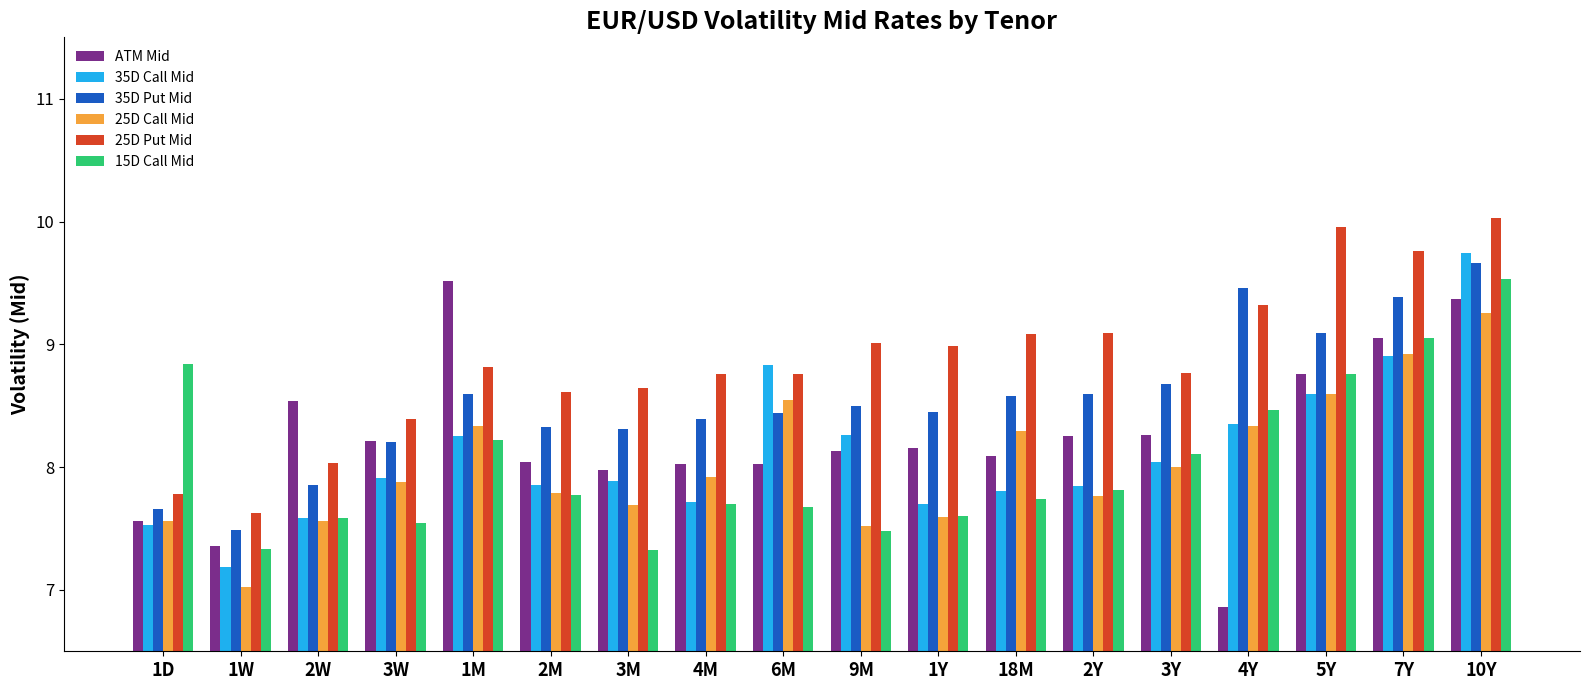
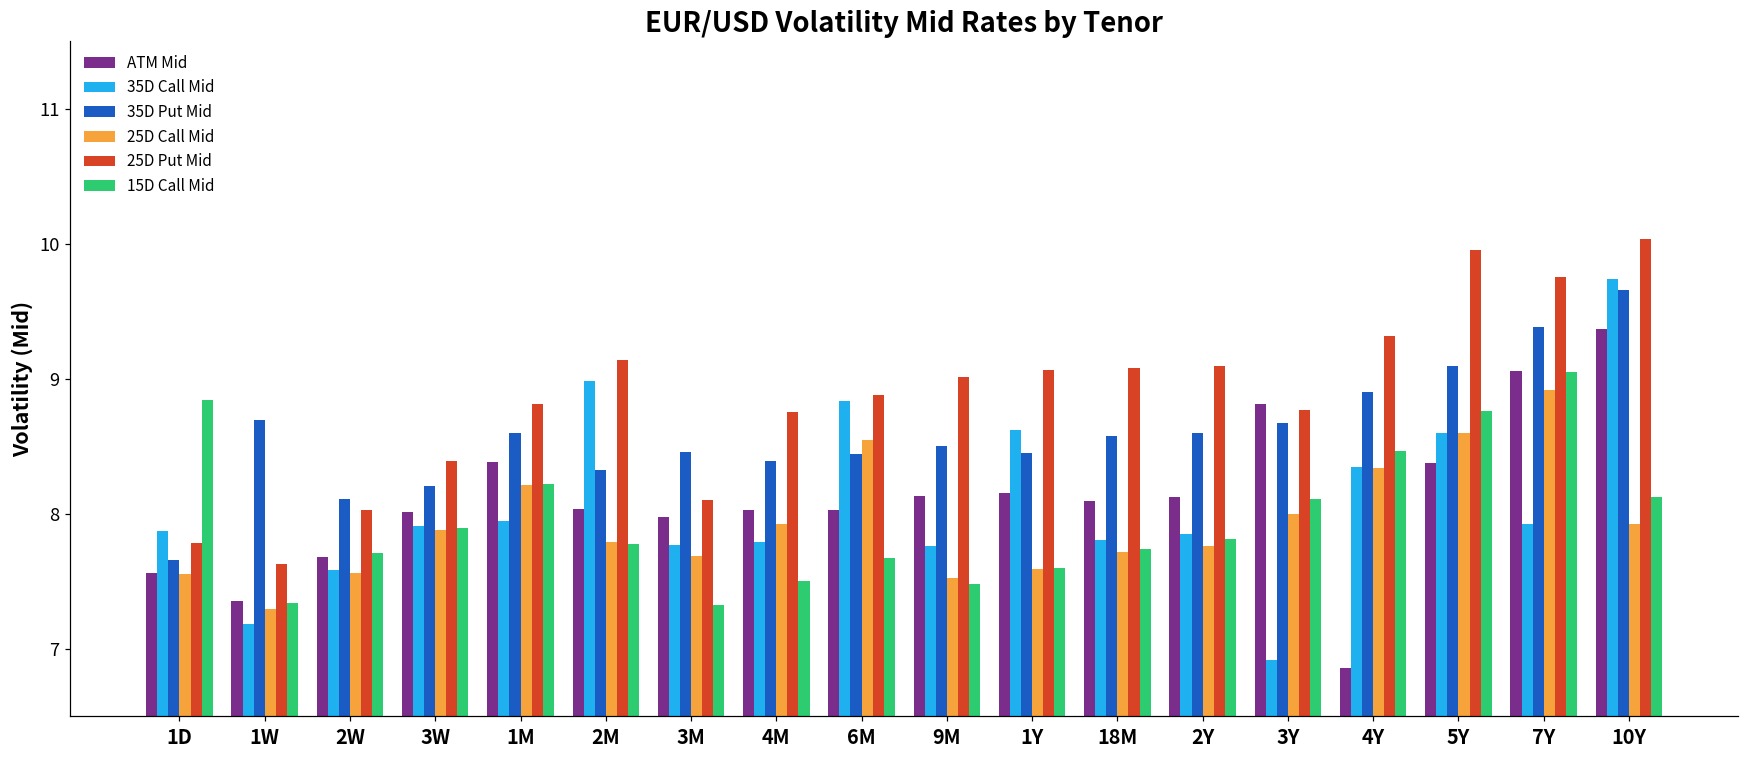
35D Call Mid, 1D: 7.53 -> 7.87
35D Put Mid, 1W: 7.49 -> 8.69
25D Call Mid, 1W: 7.03 -> 7.30
ATM Mid, 2W: 8.54 -> 7.68
35D Put Mid, 2W: 7.85 -> 8.11
15D Call Mid, 2W: 7.58 -> 7.71
ATM Mid, 3W: 8.21 -> 8.02
15D Call Mid, 3W: 7.55 -> 7.89
ATM Mid, 1M: 9.51 -> 8.38
35D Call Mid, 1M: 8.25 -> 7.95
25D Call Mid, 1M: 8.33 -> 8.22
35D Call Mid, 2M: 7.86 -> 8.98
25D Put Mid, 2M: 8.61 -> 9.14
35D Call Mid, 3M: 7.89 -> 7.77
35D Put Mid, 3M: 8.31 -> 8.46
25D Put Mid, 3M: 8.64 -> 8.10
35D Call Mid, 4M: 7.72 -> 7.79
15D Call Mid, 4M: 7.70 -> 7.50
25D Put Mid, 6M: 8.76 -> 8.88
35D Call Mid, 9M: 8.26 -> 7.77
35D Call Mid, 1Y: 7.70 -> 8.62
25D Put Mid, 1Y: 8.99 -> 9.06
25D Call Mid, 18M: 8.30 -> 7.72
ATM Mid, 2Y: 8.25 -> 8.13
ATM Mid, 3Y: 8.27 -> 8.81
35D Call Mid, 3Y: 8.04 -> 6.92
35D Put Mid, 4Y: 9.46 -> 8.90
ATM Mid, 5Y: 8.76 -> 8.37
35D Call Mid, 7Y: 8.91 -> 7.93
25D Call Mid, 10Y: 9.25 -> 7.93
15D Call Mid, 10Y: 9.53 -> 8.12
